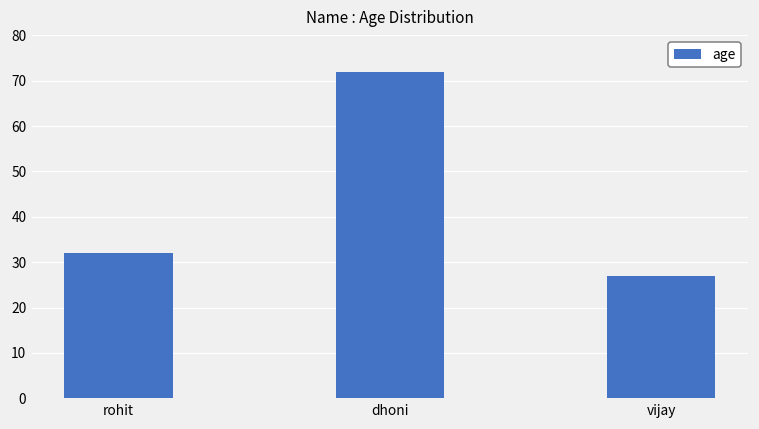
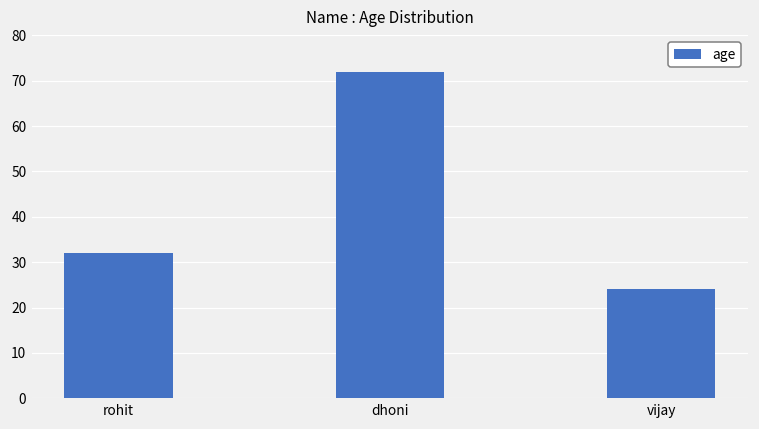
vijay: 27 -> 24
